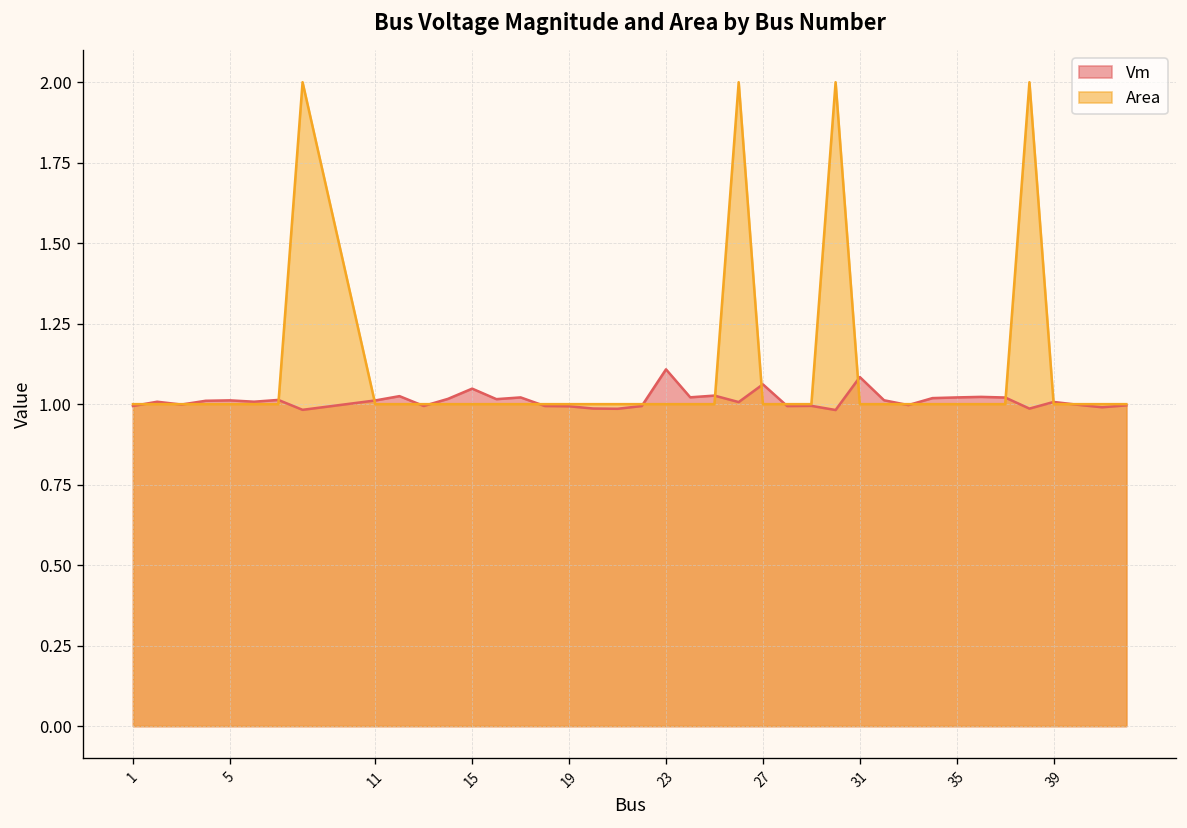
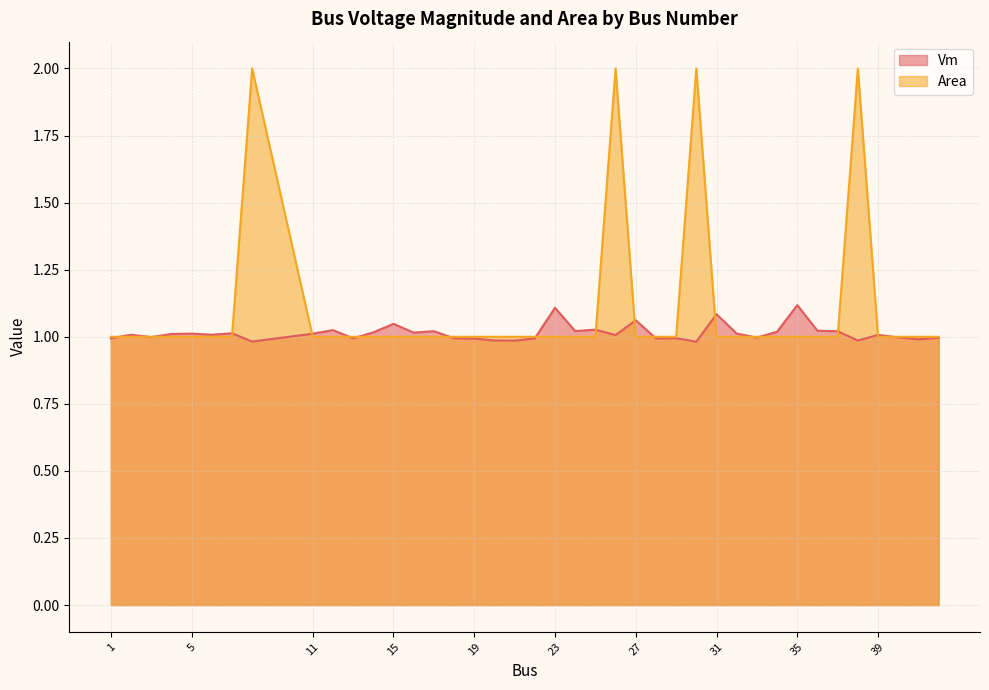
Vm, 35: 1.02 -> 1.12
